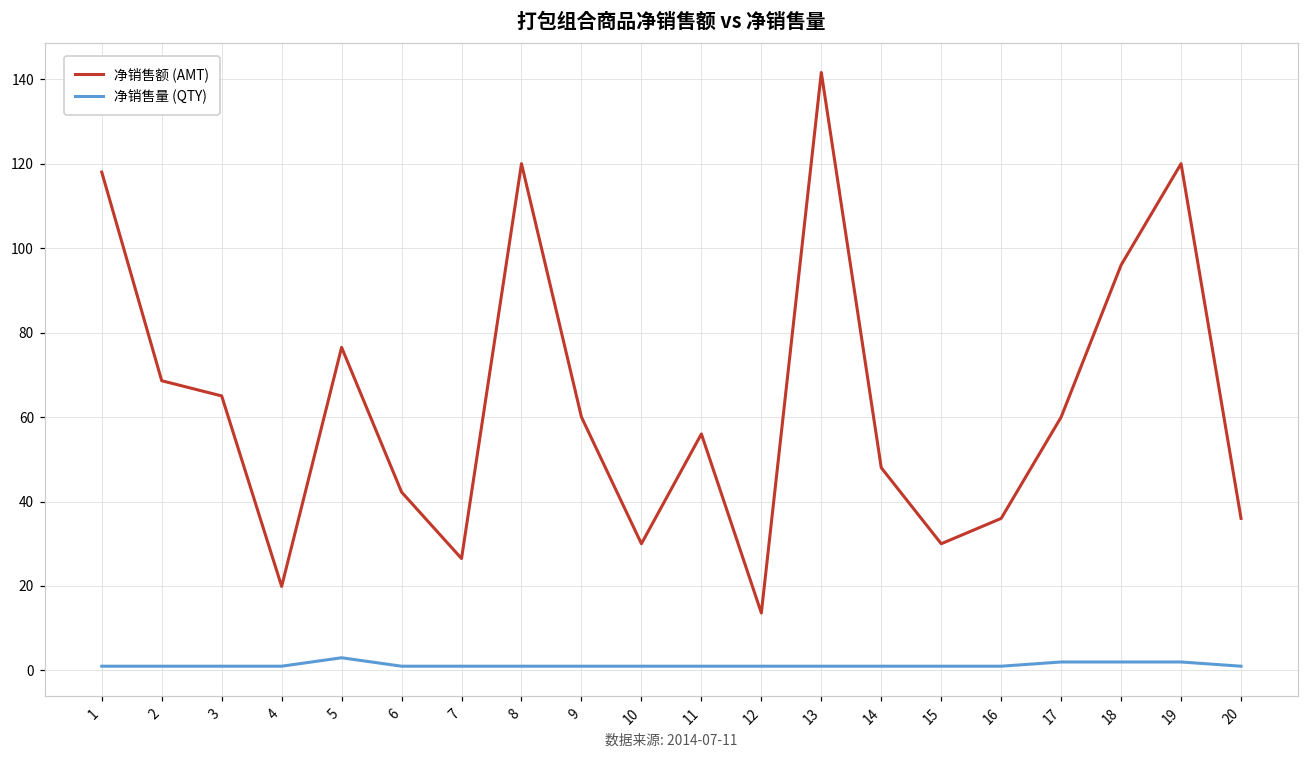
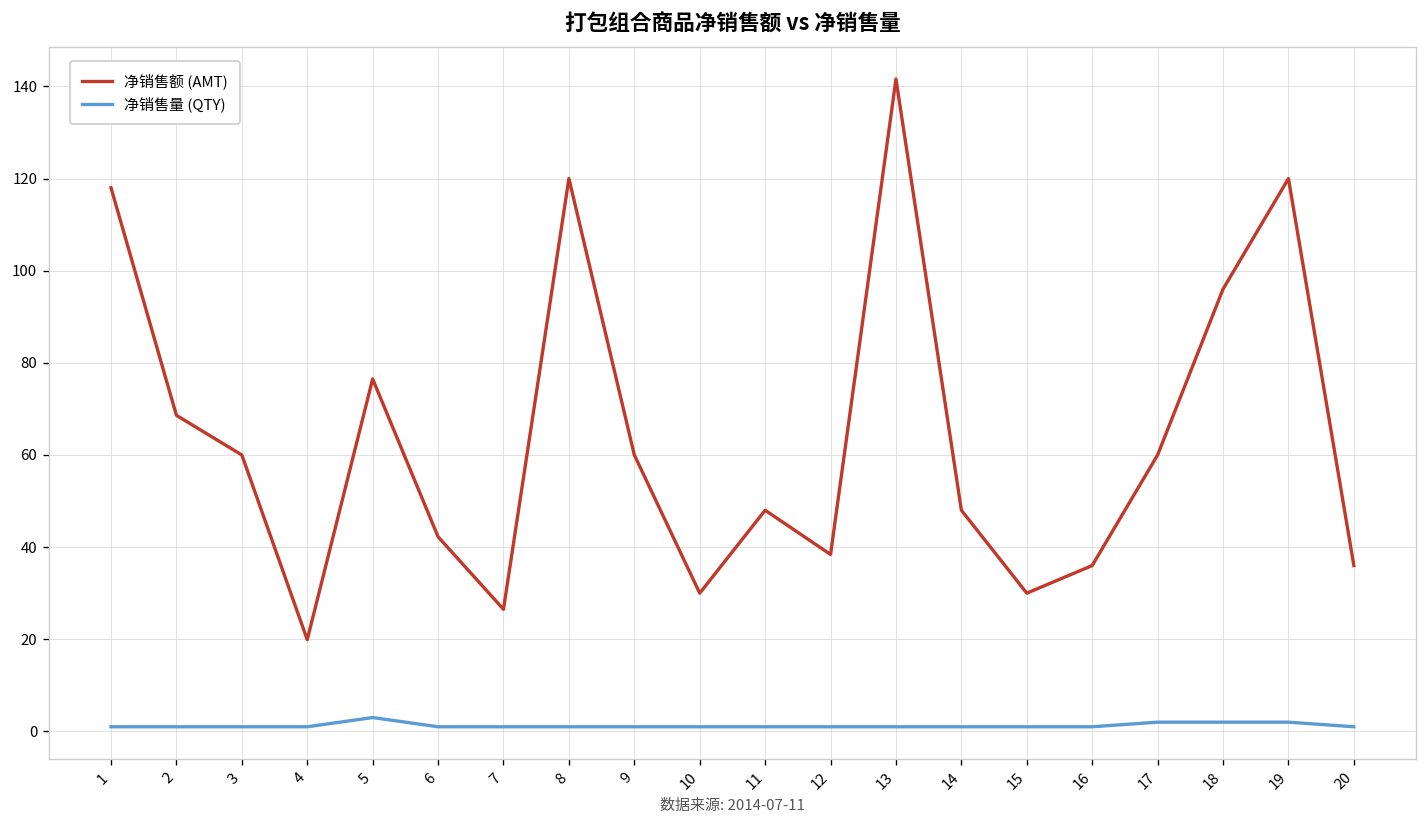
净销售额 (AMT), 3: 65 -> 60
净销售额 (AMT), 11: 56 -> 48
净销售额 (AMT), 12: 14 -> 38
